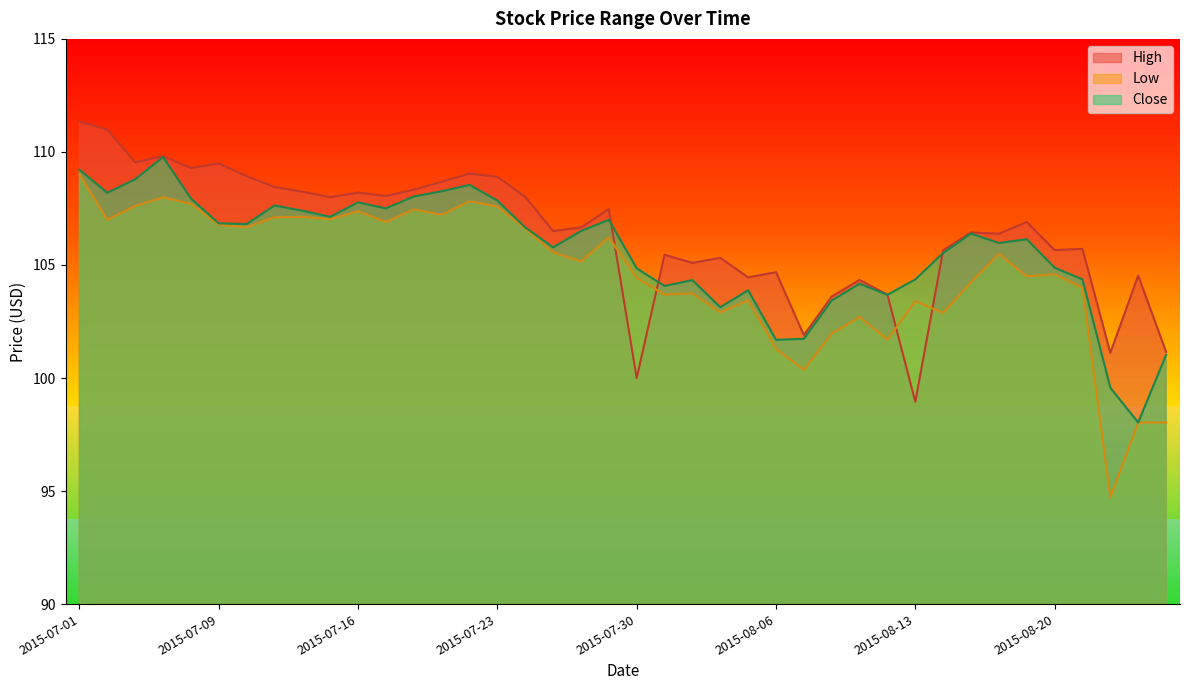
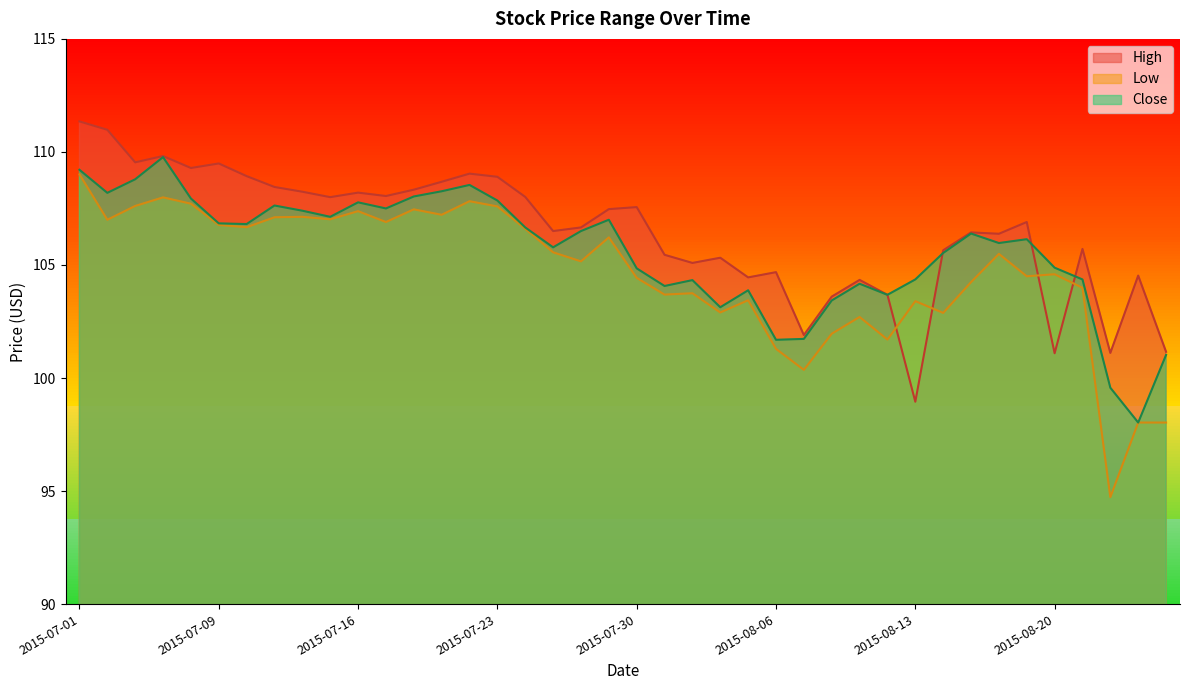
High, 2015-07-30: 100.0 -> 107.6
High, 2015-08-20: 105.7 -> 101.1
